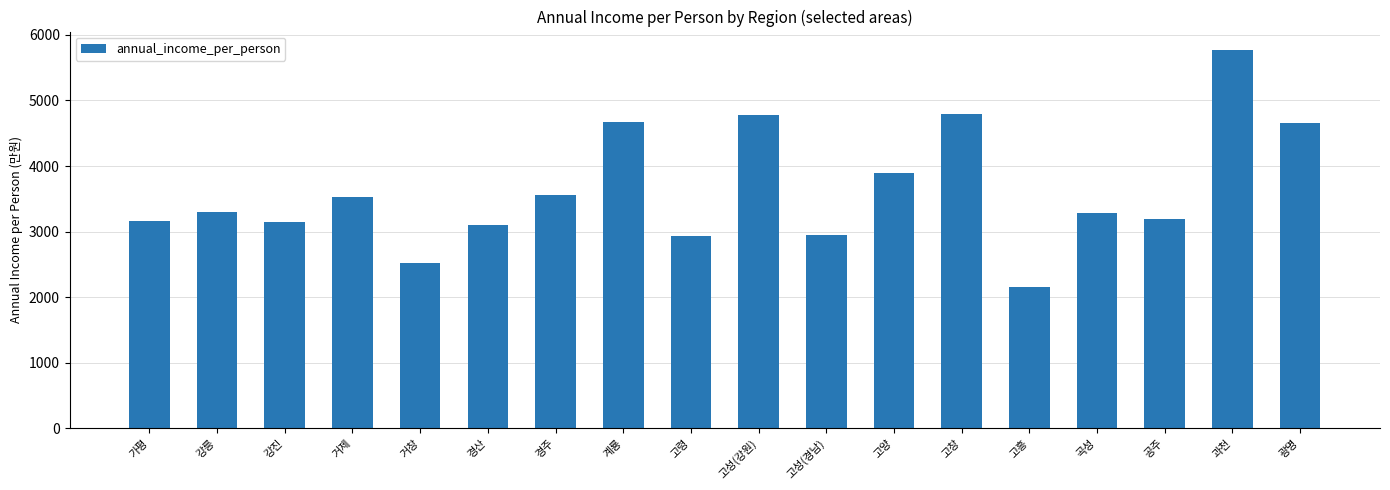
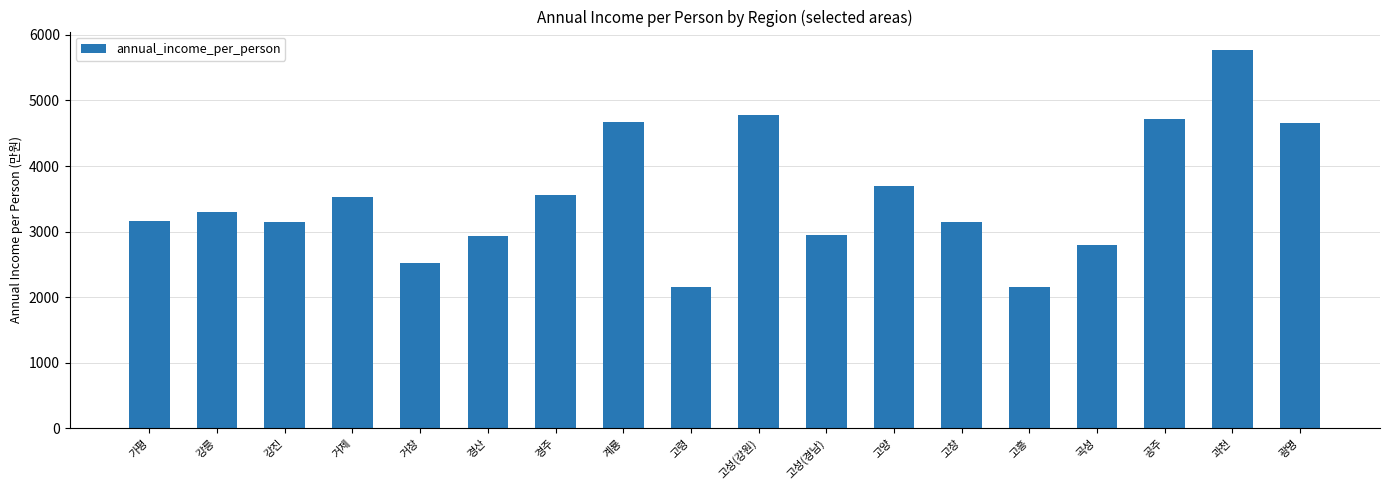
경산: 3100 -> 2900
고령: 2900 -> 2200
고양: 3900 -> 3700
고창: 4800 -> 3100
곡성: 3300 -> 2800
공주: 3200 -> 4700
